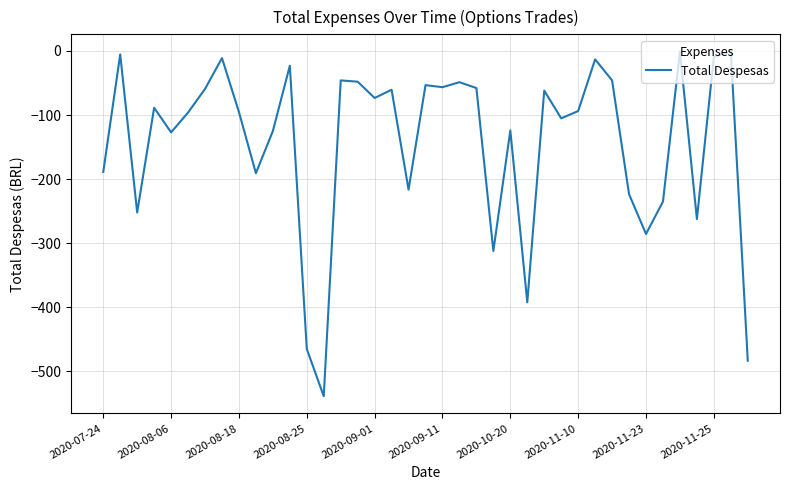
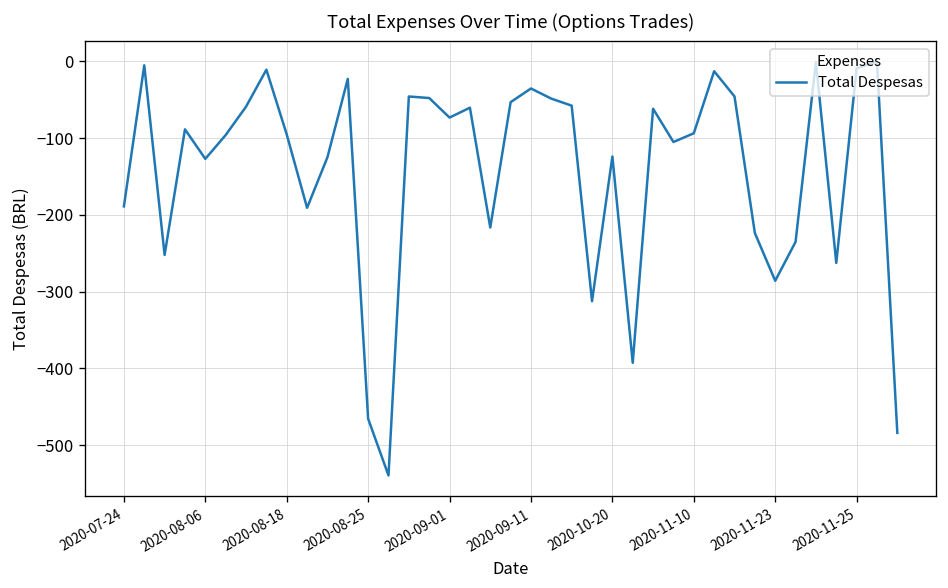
2020-09-11: -60 -> -40
